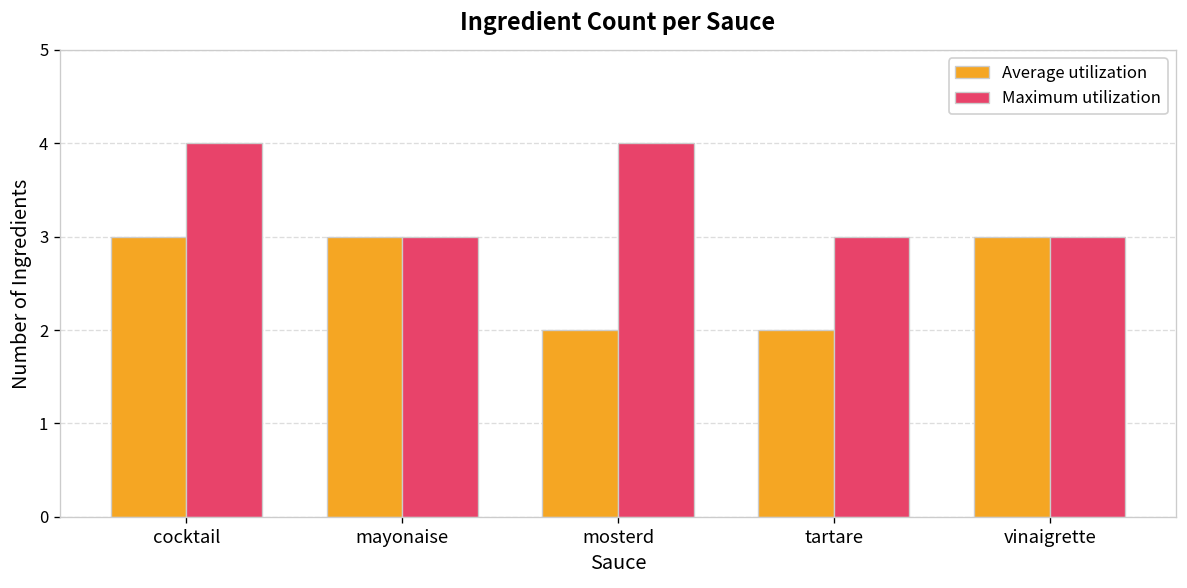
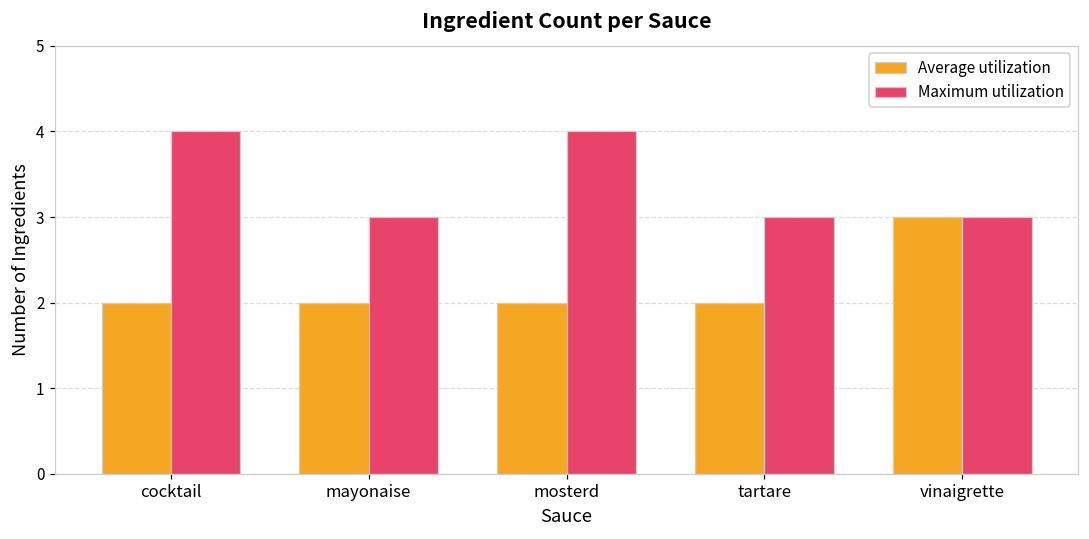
Average utilization, cocktail: 3 -> 2
Average utilization, mayonaise: 3 -> 2
